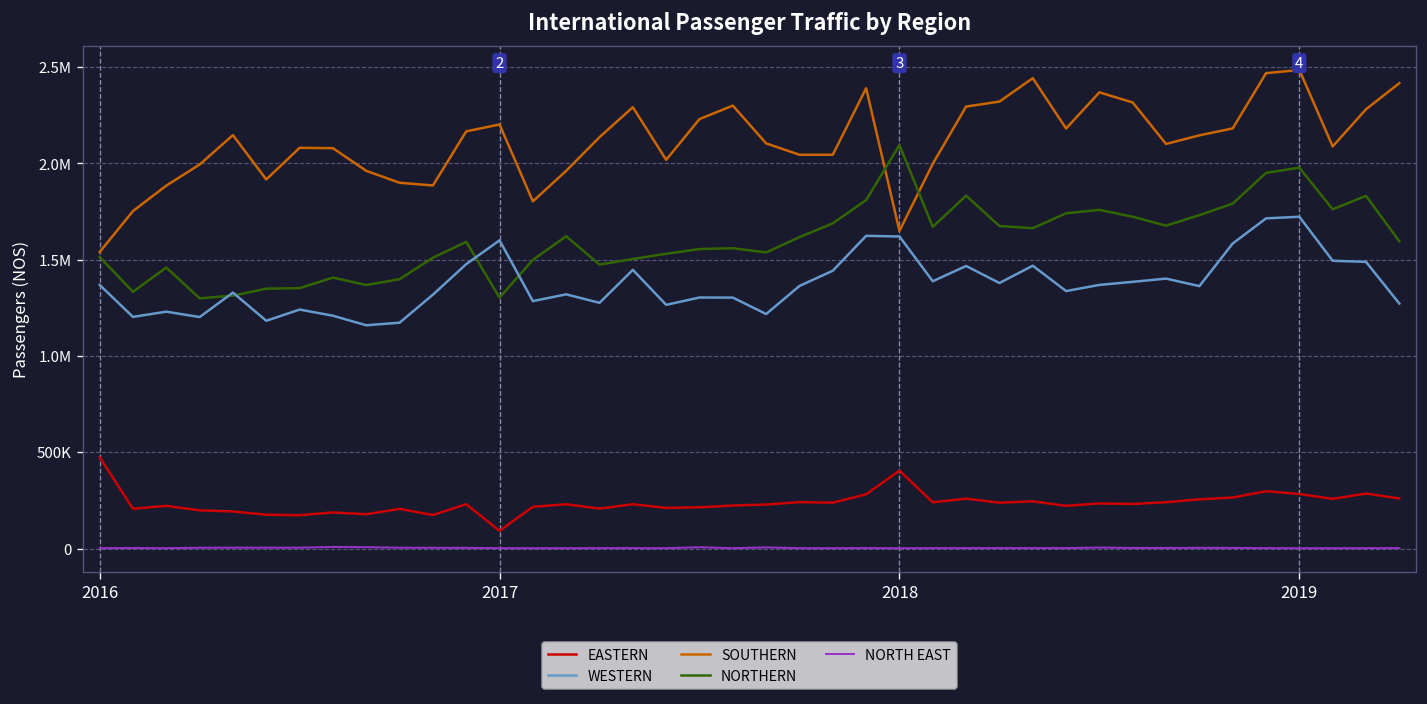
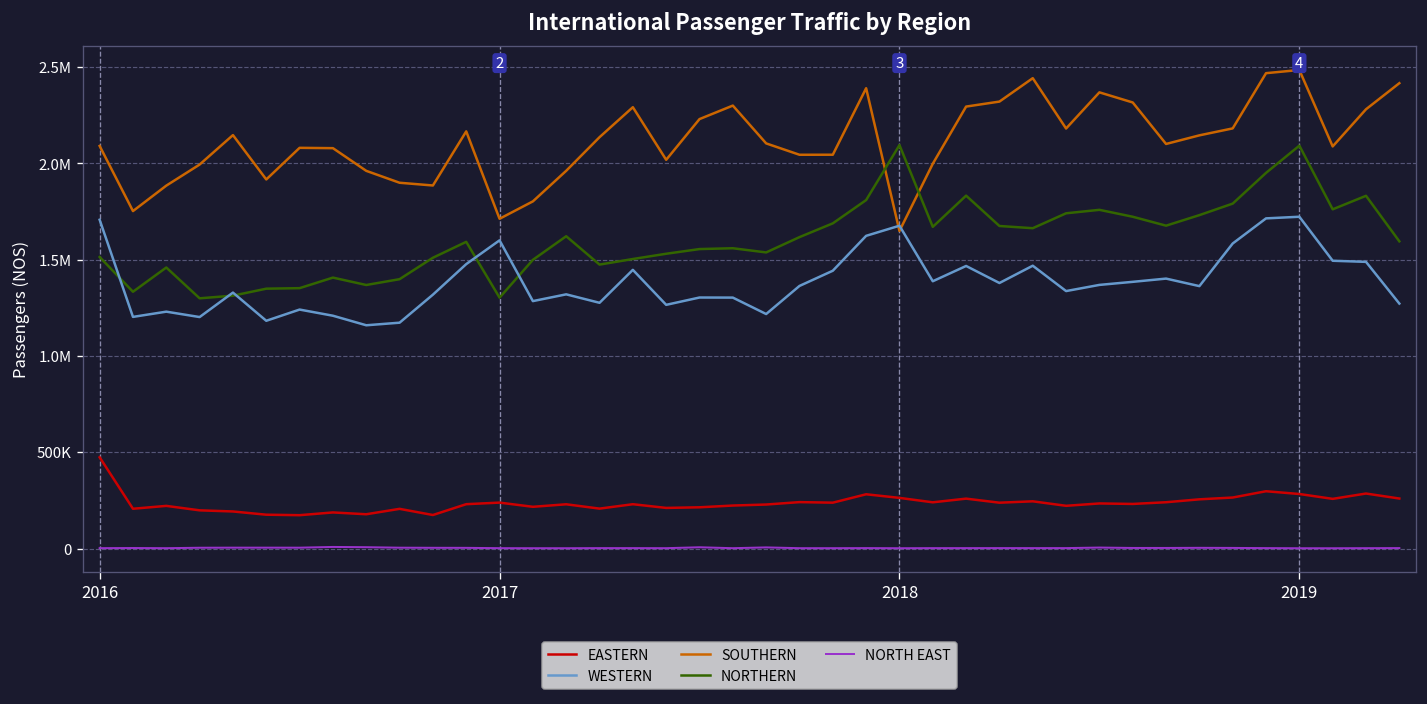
WESTERN, 2016: 1370000 -> 1710000
SOUTHERN, 2016: 1540000 -> 2090000
EASTERN, 2017: 90000 -> 240000
SOUTHERN, 2017: 2200000 -> 1710000
EASTERN, 2018: 400000 -> 260000
WESTERN, 2018: 1620000 -> 1680000
NORTHERN, 2019: 1980000 -> 2090000
